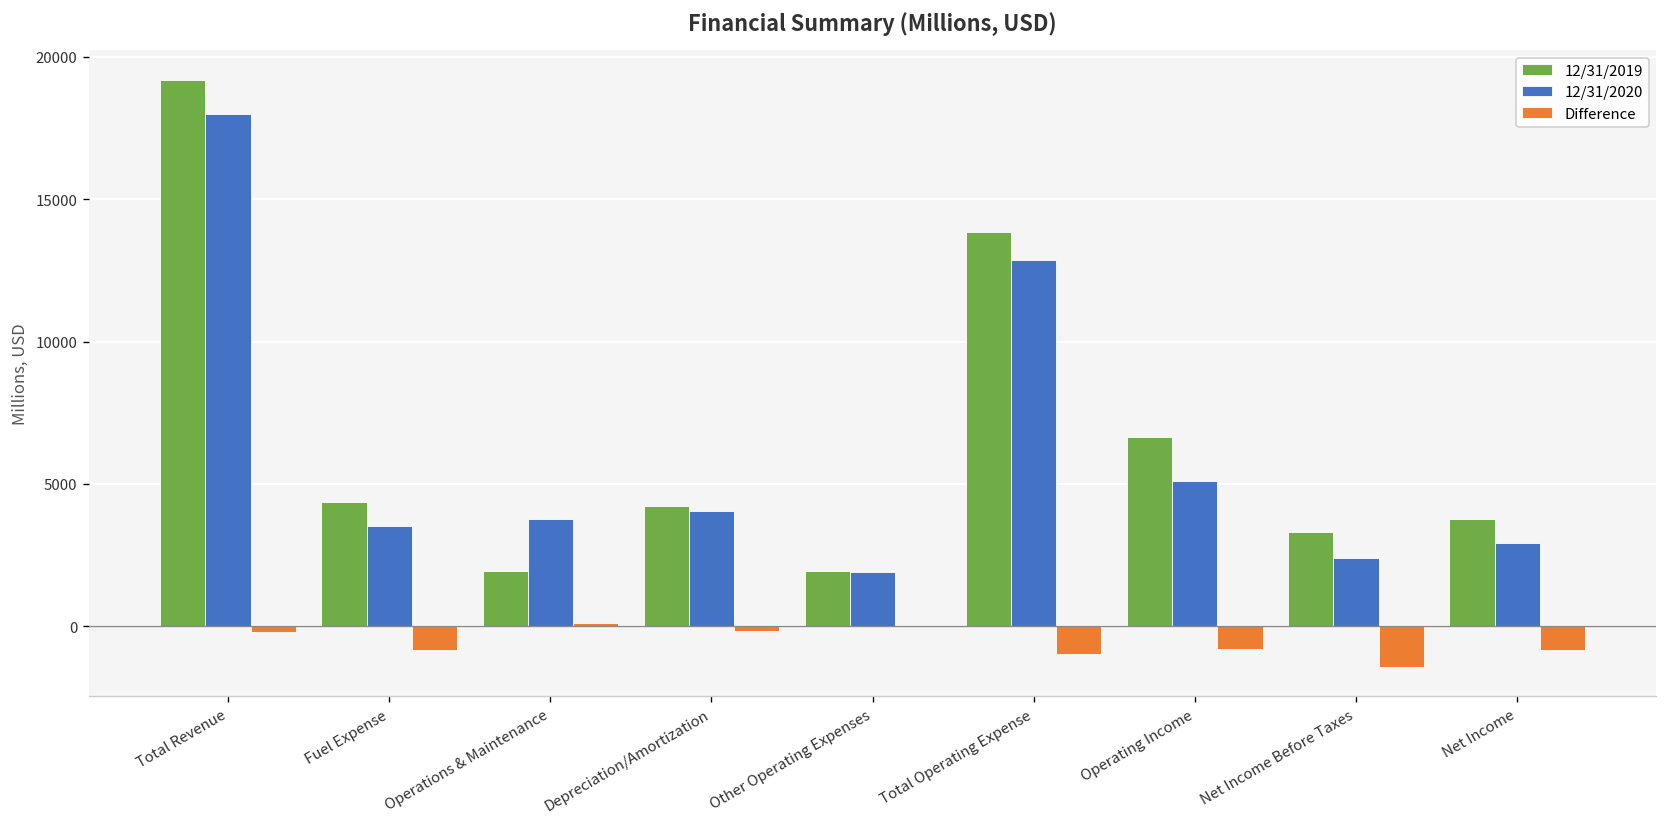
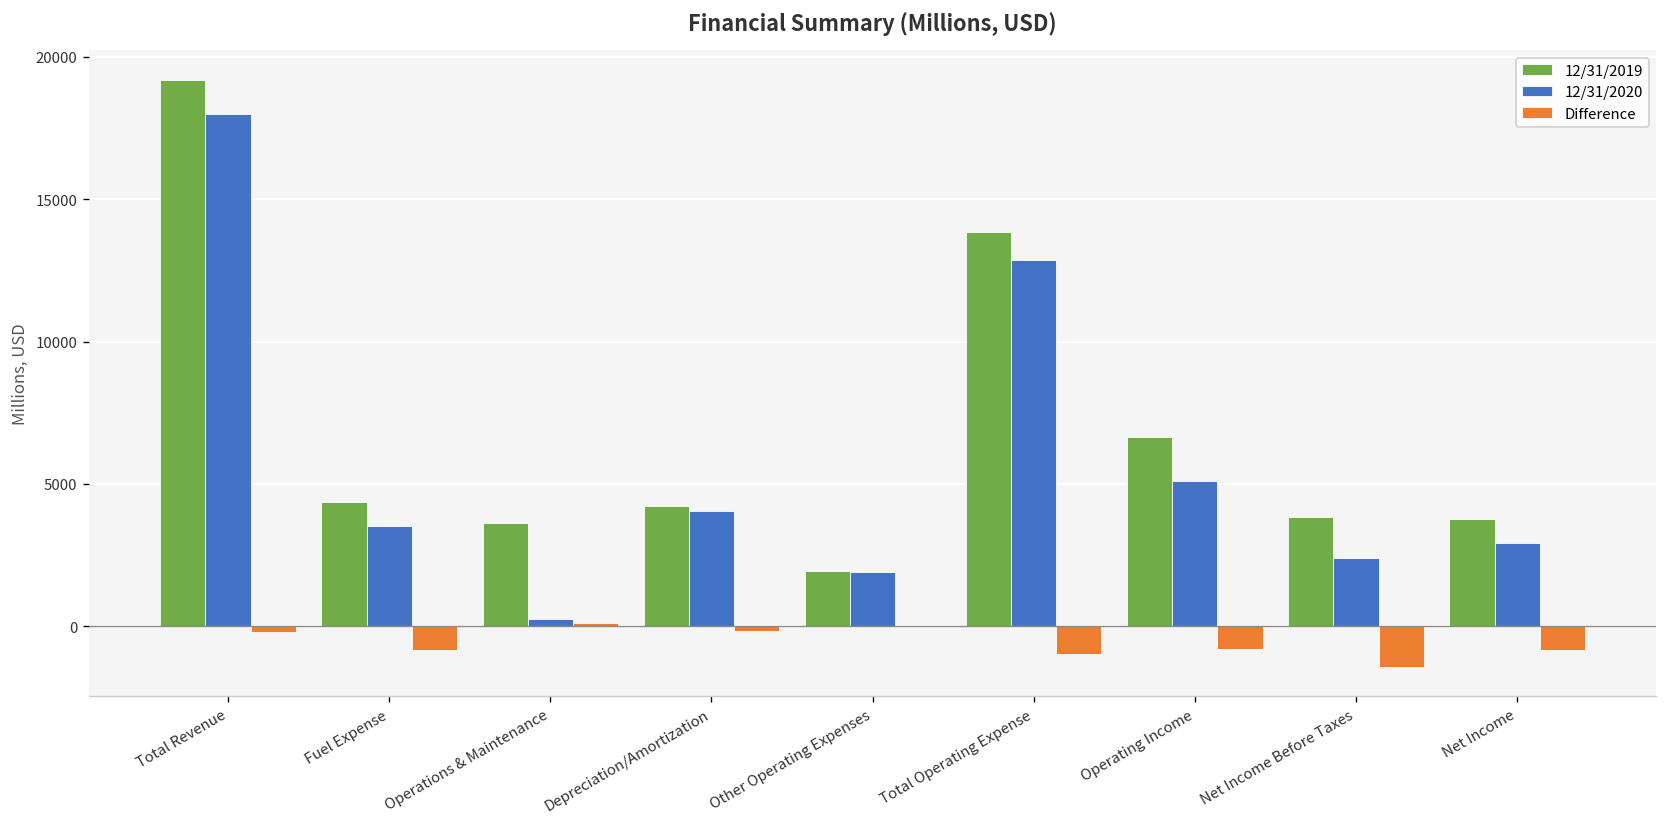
12/31/2019, Operations & Maintenance: 1900 -> 3600
12/31/2020, Operations & Maintenance: 3800 -> 200
12/31/2019, Net Income Before Taxes: 3300 -> 3800
